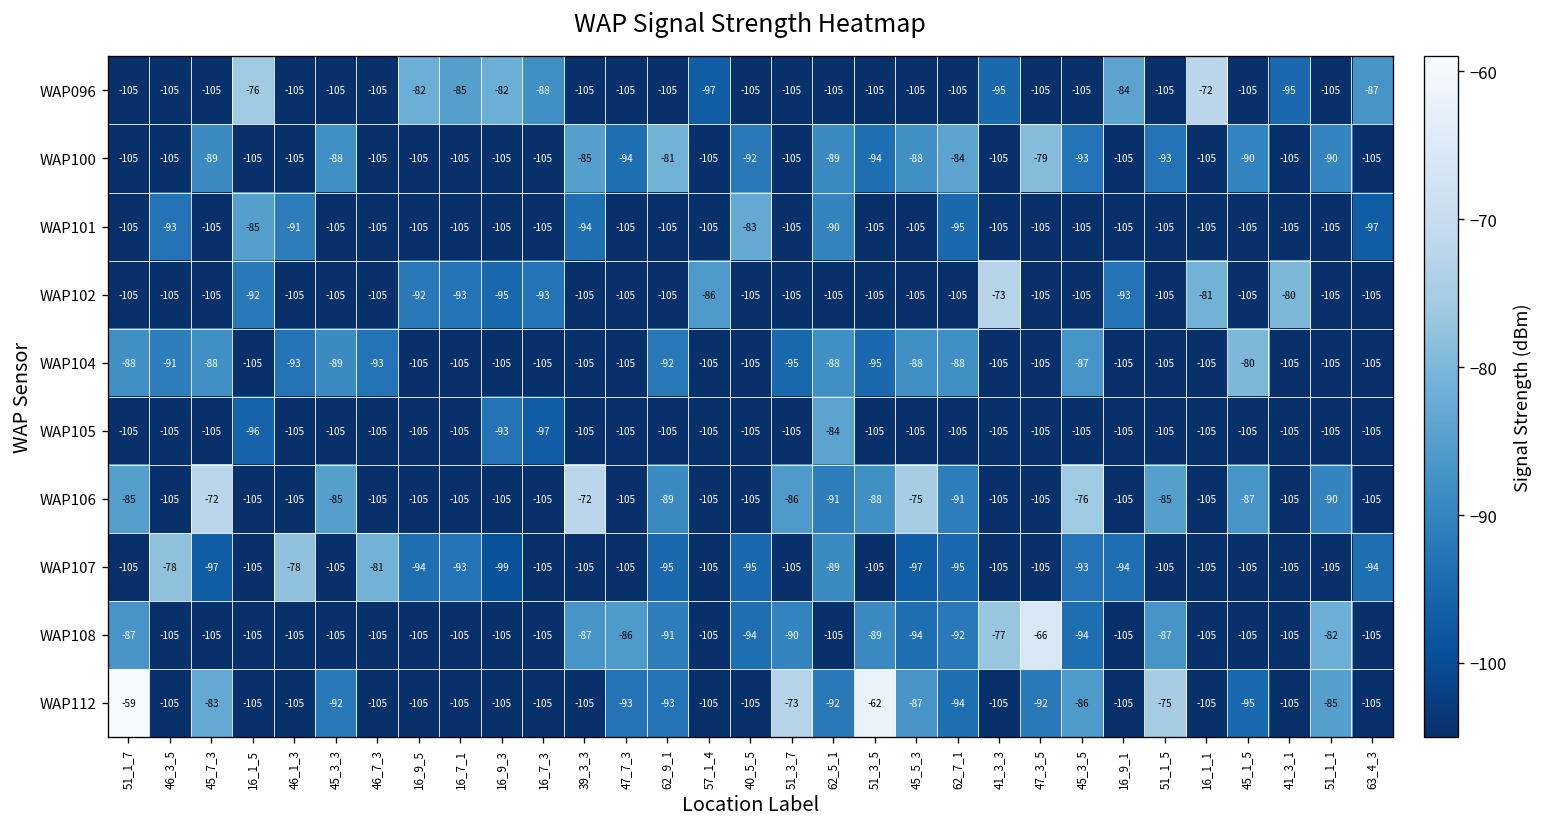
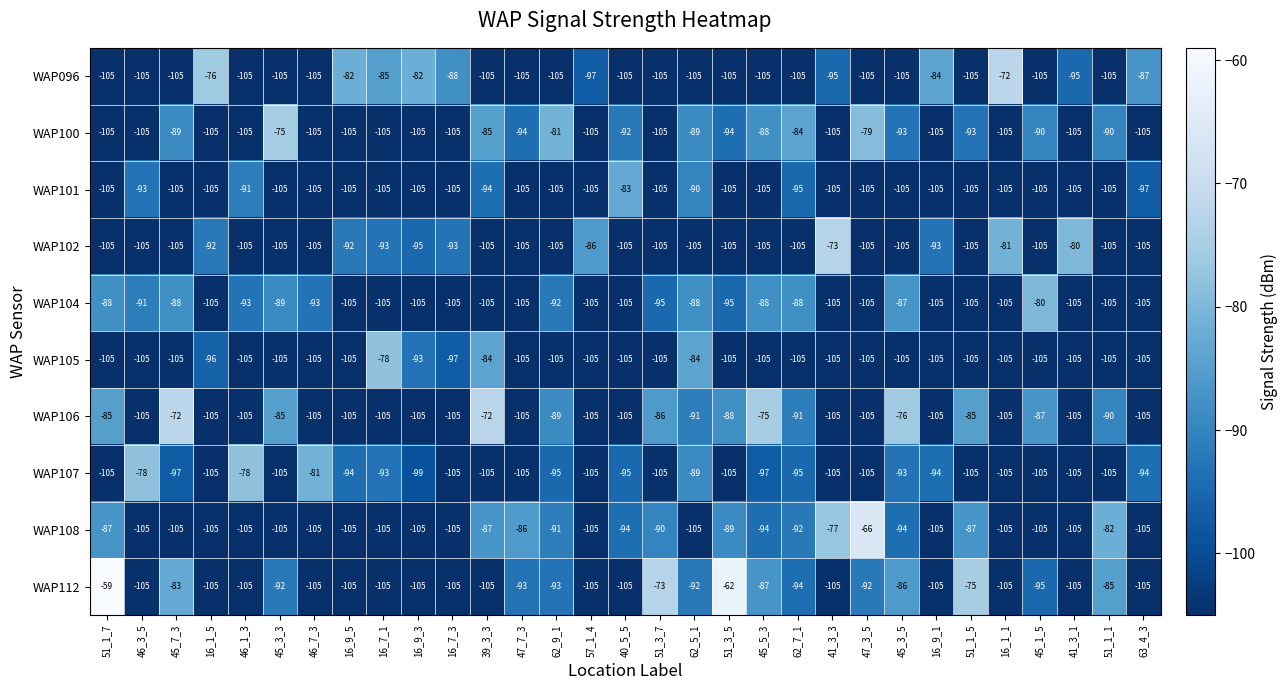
WAP100, 45_3_3: -88 -> -75
WAP101, 16_1_5: -85 -> -105
WAP105, 16_7_1: -105 -> -78
WAP105, 39_3_3: -105 -> -84
